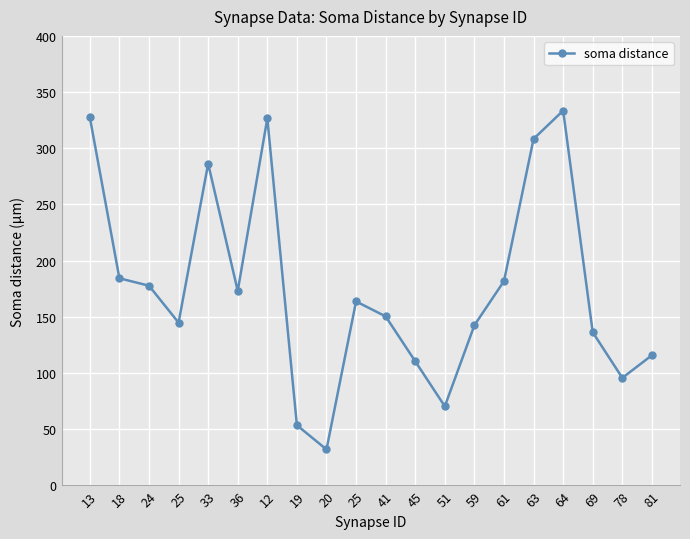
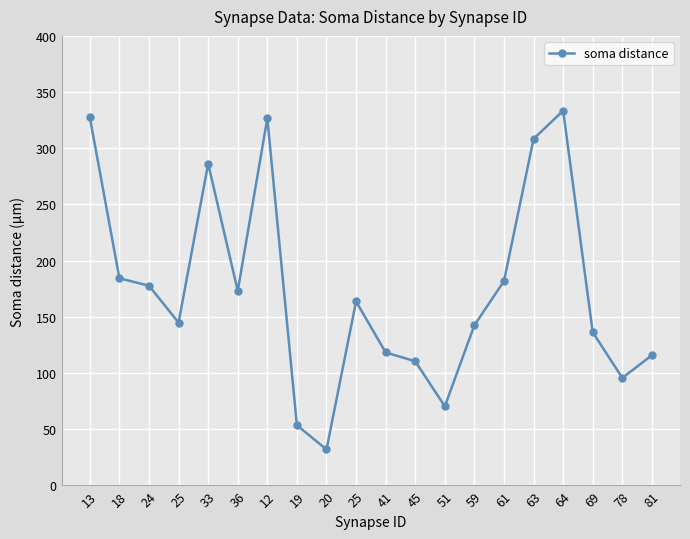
41: 150 -> 118
